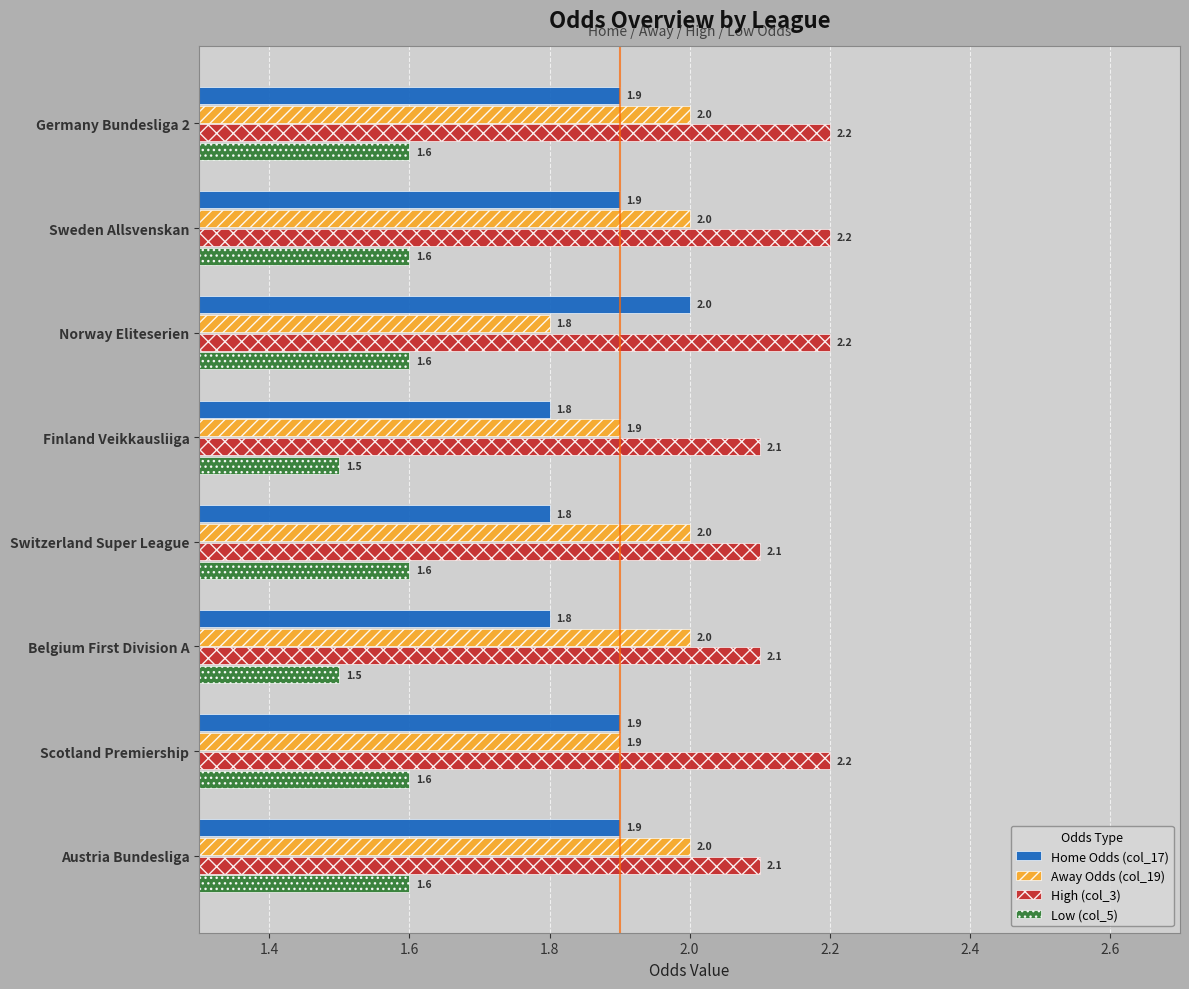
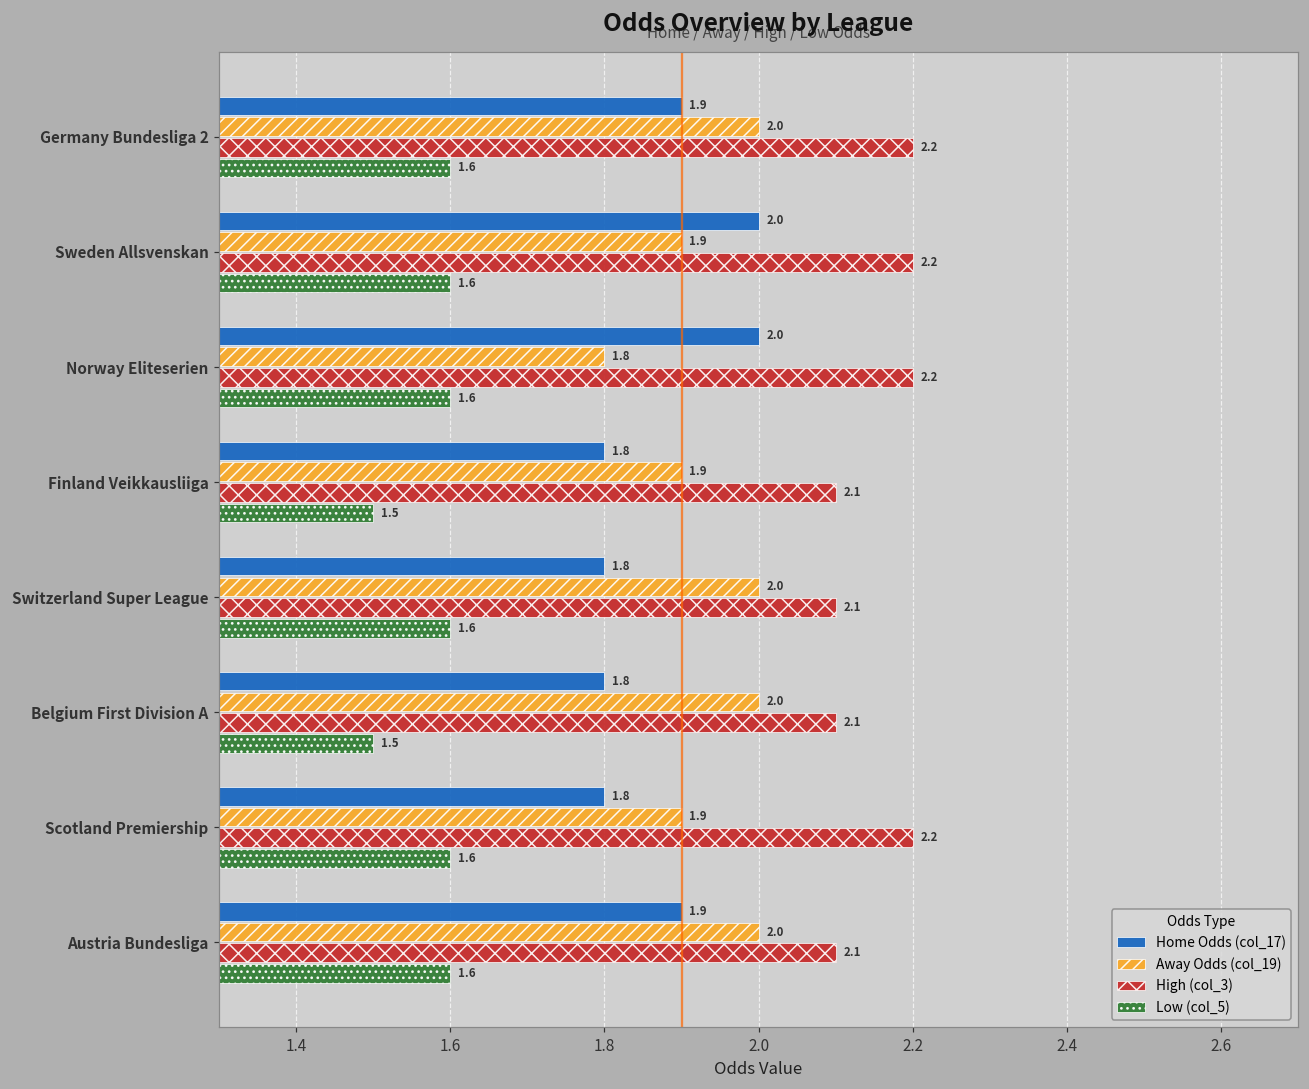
Home Odds (col_17), Sweden Allsvenskan: 1.9 -> 2.0
Away Odds (col_19), Sweden Allsvenskan: 2.0 -> 1.9
Home Odds (col_17), Scotland Premiership: 1.9 -> 1.8
